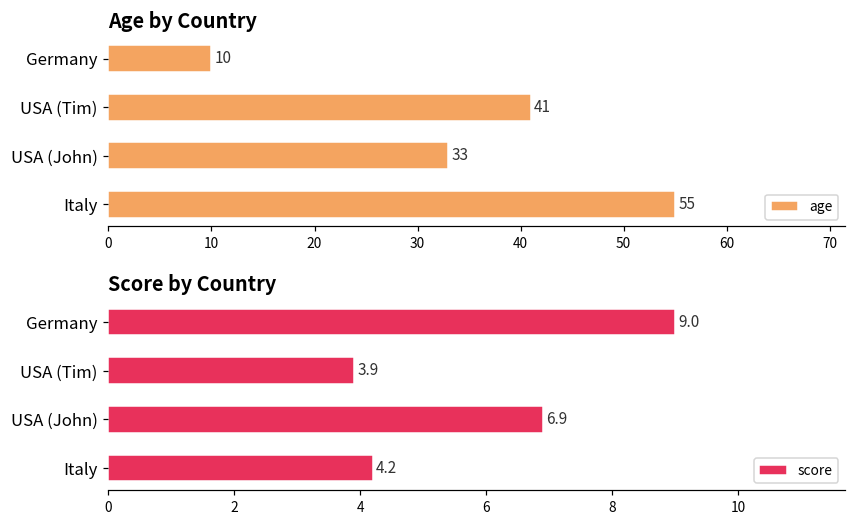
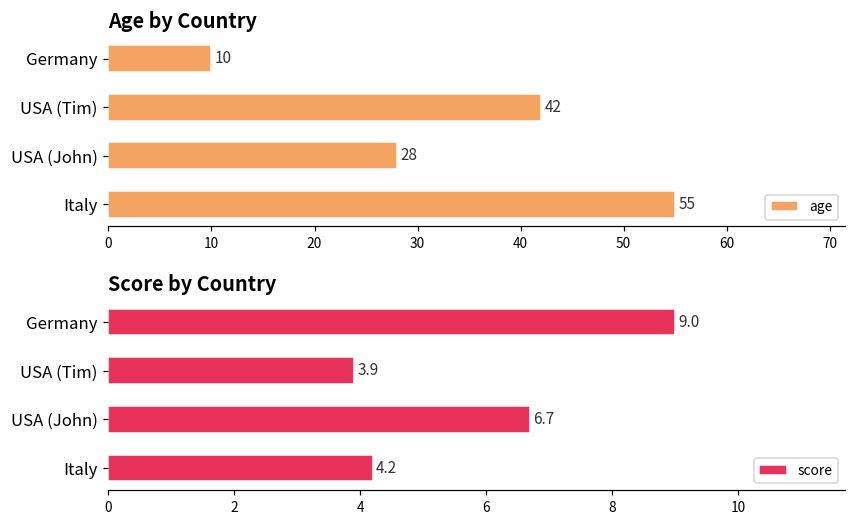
Age by Country, USA (Tim): 41 -> 42
Age by Country, USA (John): 33 -> 28
Score by Country, USA (John): 6.9 -> 6.7
